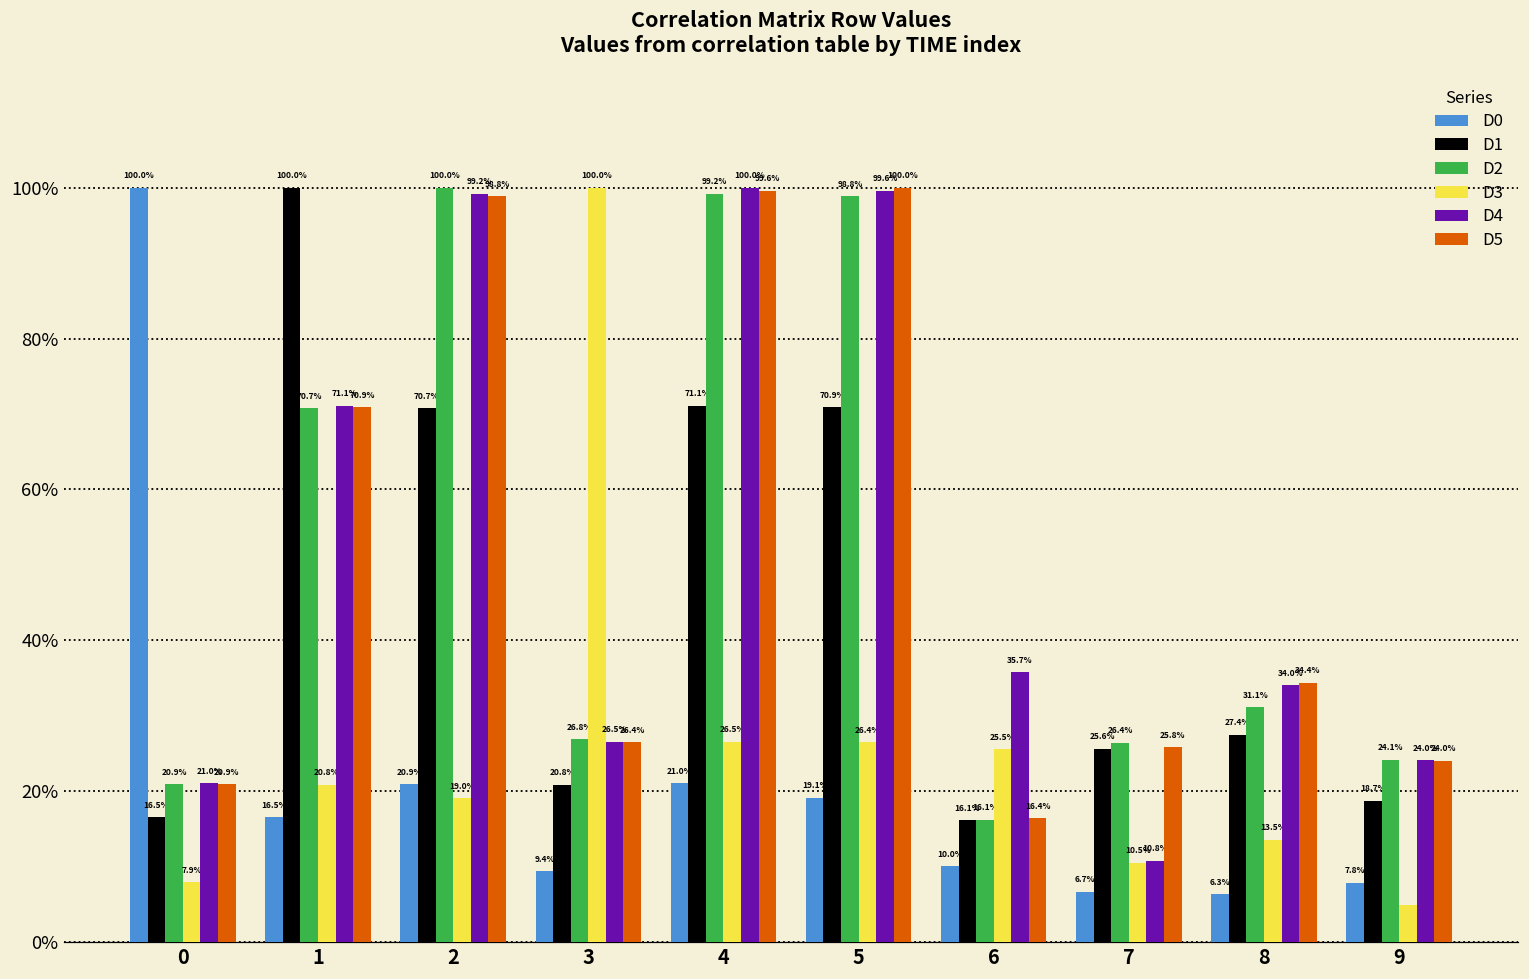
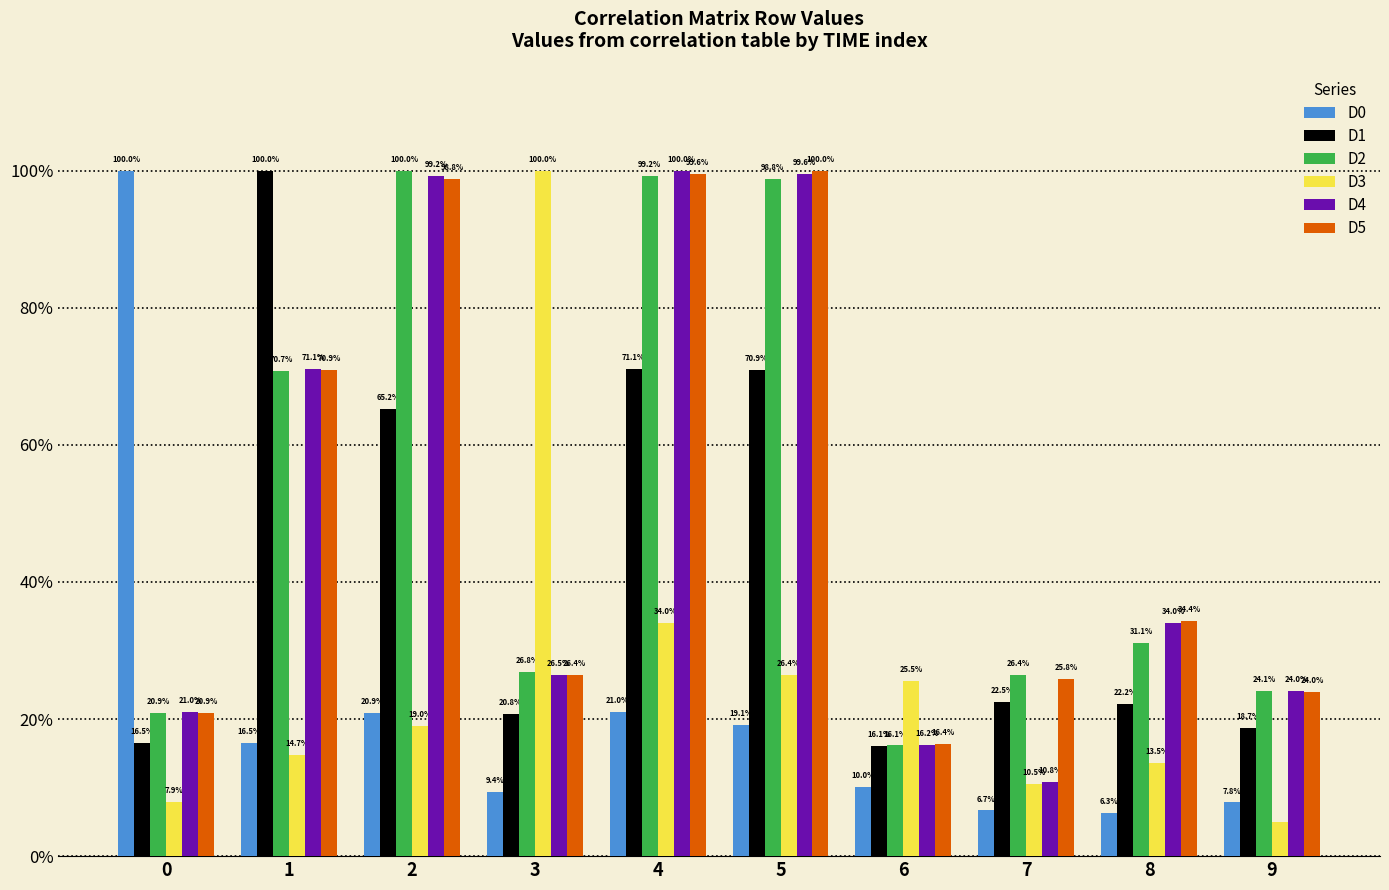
D3, 1: 20.8% -> 14.7%
D1, 2: 70.7% -> 65.2%
D3, 4: 26.5% -> 34.0%
D4, 6: 35.7% -> 16.2%
D1, 7: 25.6% -> 22.5%
D1, 8: 27.4% -> 22.2%
